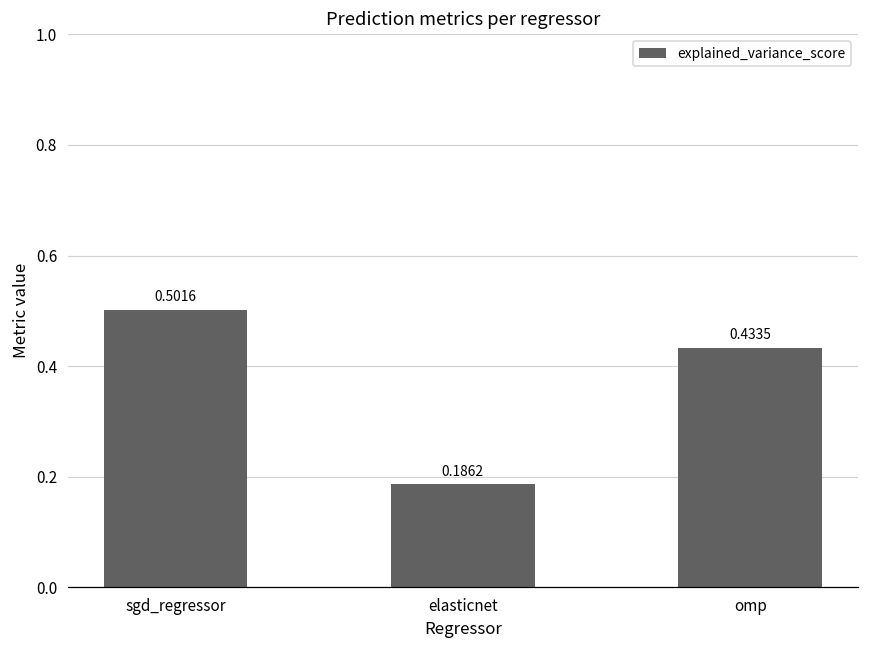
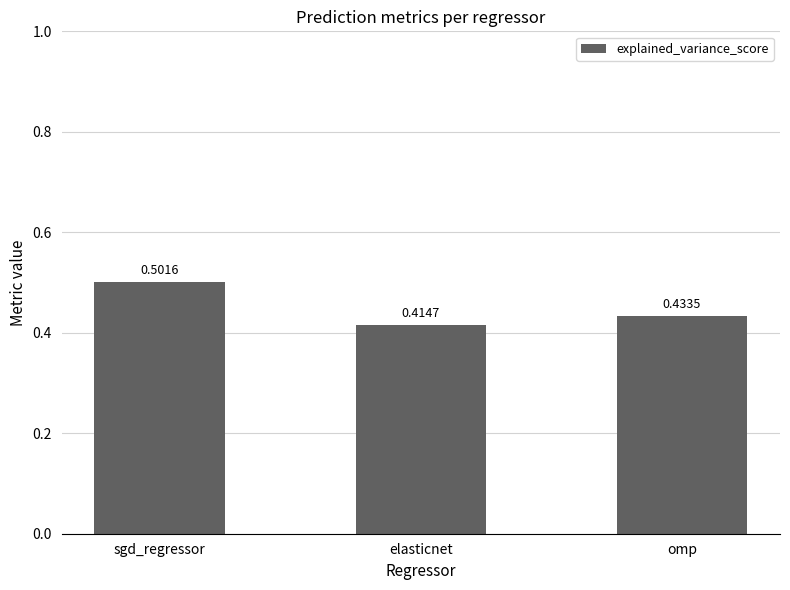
elasticnet: 0.1862 -> 0.4147
